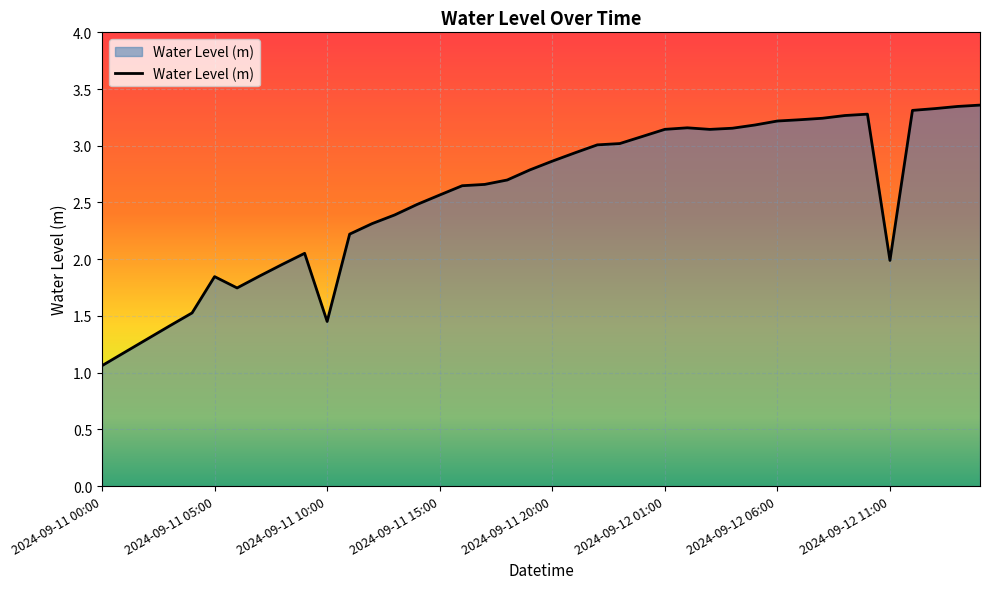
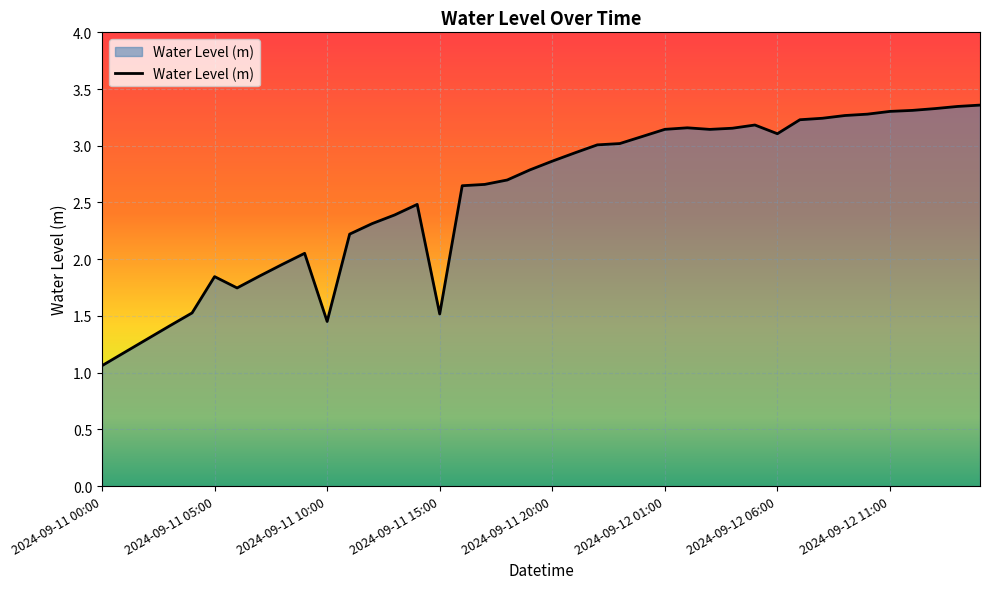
2024-09-11 15:00: 2.57 -> 1.52
2024-09-12 06:00: 3.22 -> 3.11
2024-09-12 11:00: 1.99 -> 3.30
